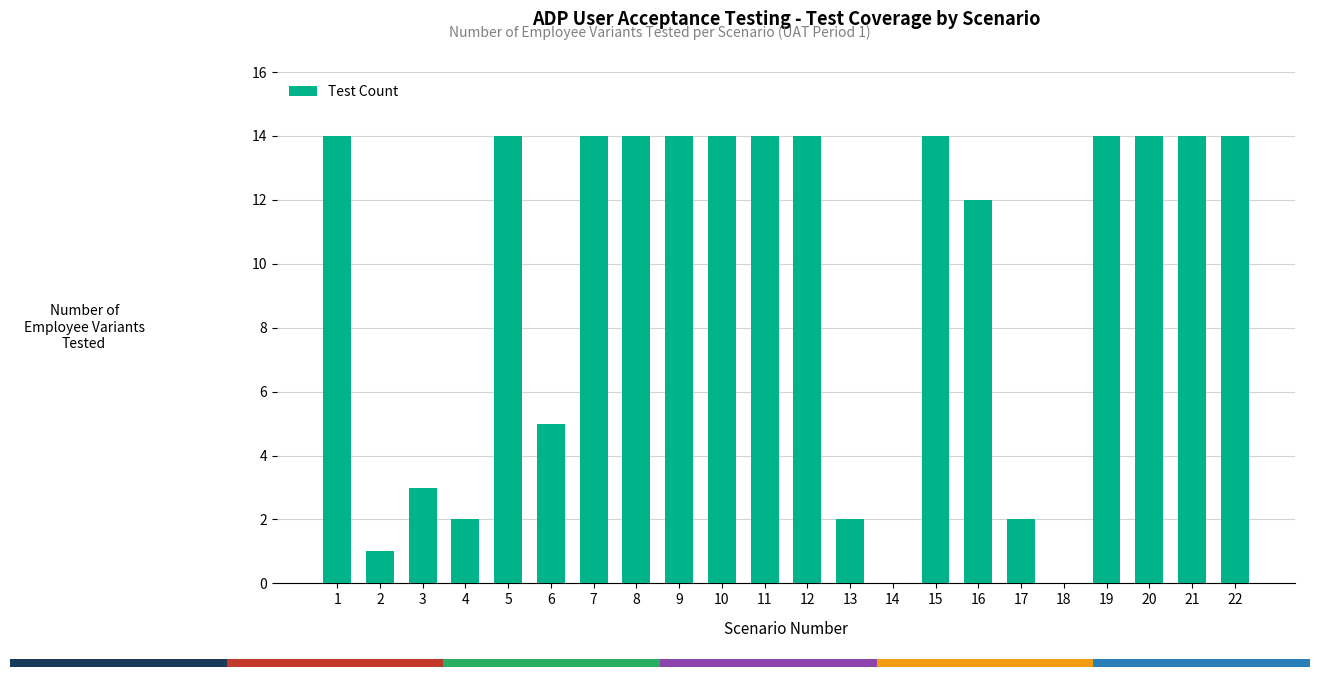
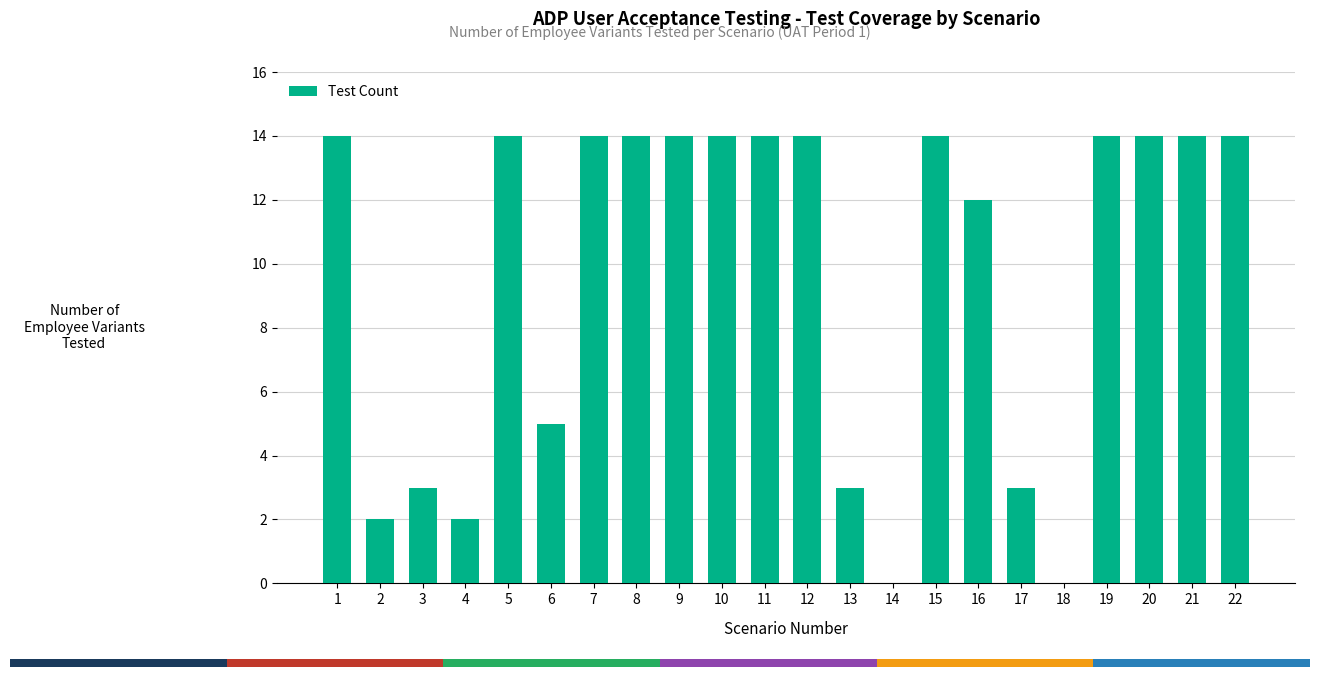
2: 1 -> 2
13: 2 -> 3
17: 2 -> 3
